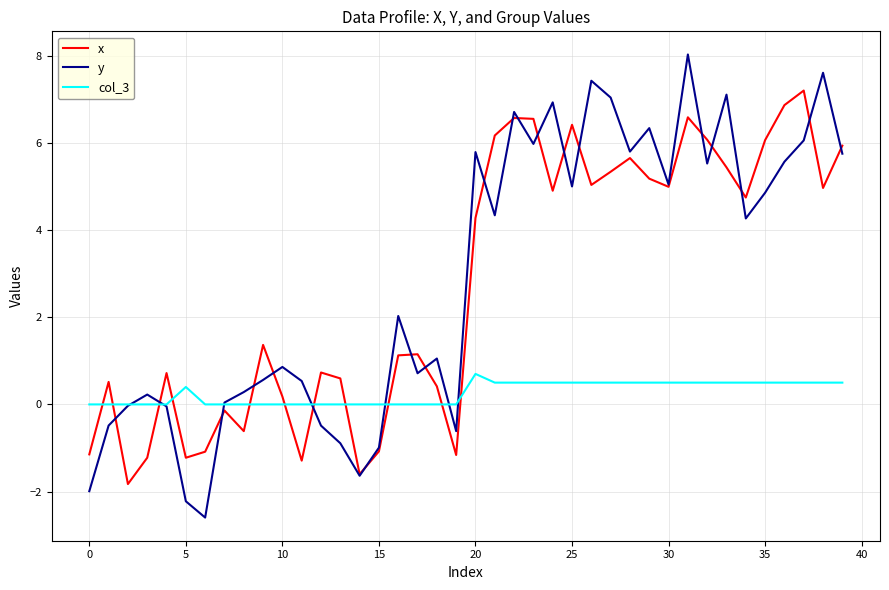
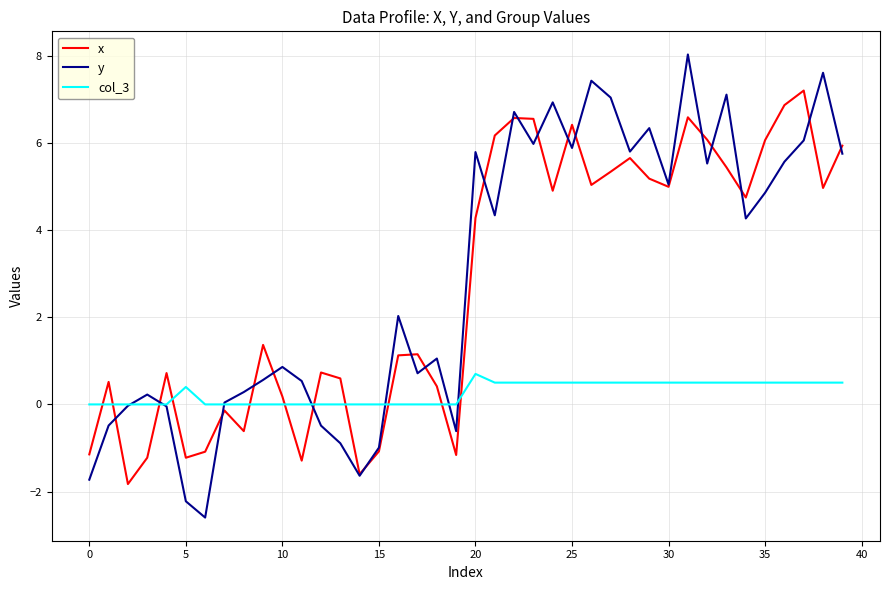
y, 0: -2.0 -> -1.7
y, 25: 5.0 -> 5.9
